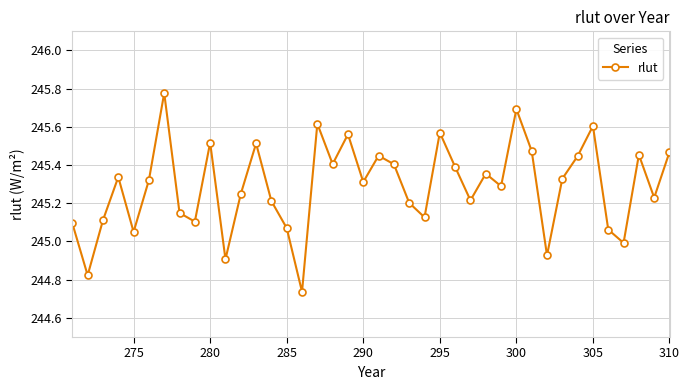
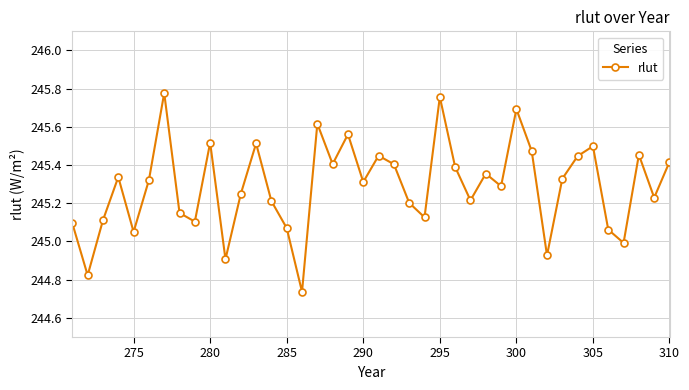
295: 245.57 -> 245.76
305: 245.60 -> 245.50
310: 245.47 -> 245.42
